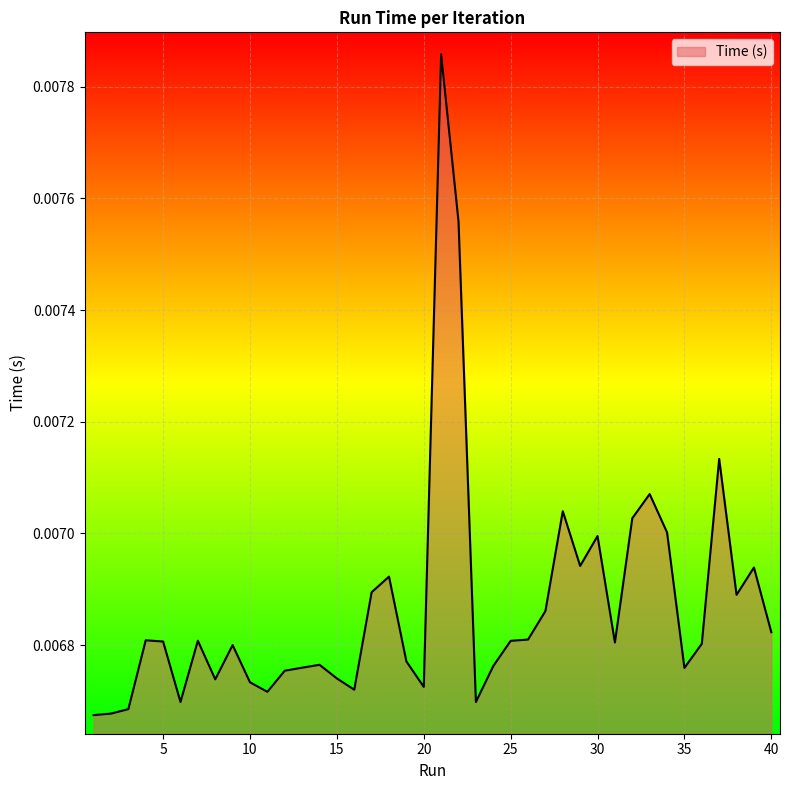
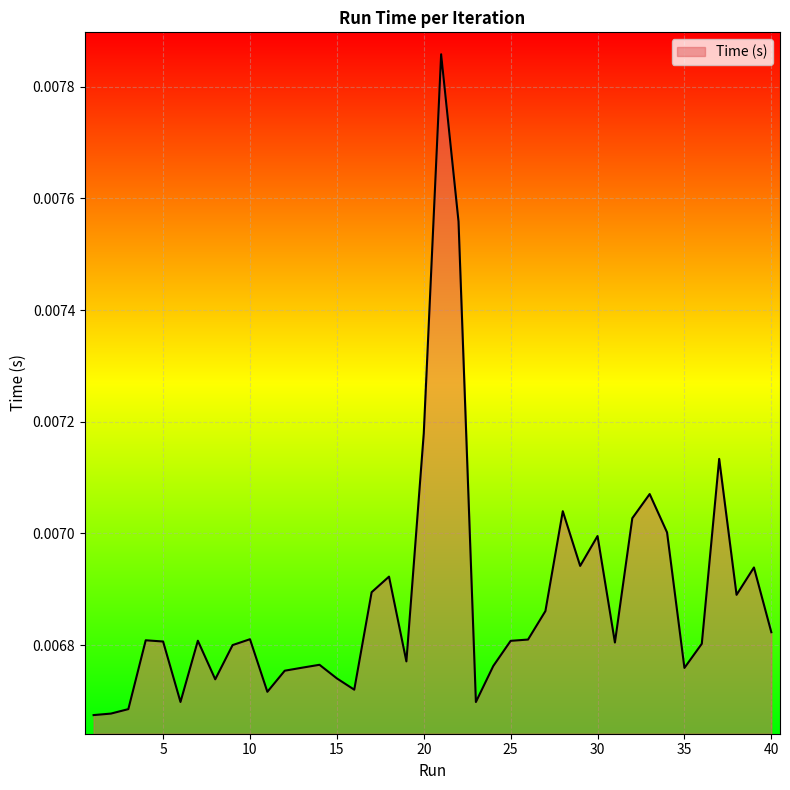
10: 0.00673 -> 0.00681
20: 0.00673 -> 0.00718
